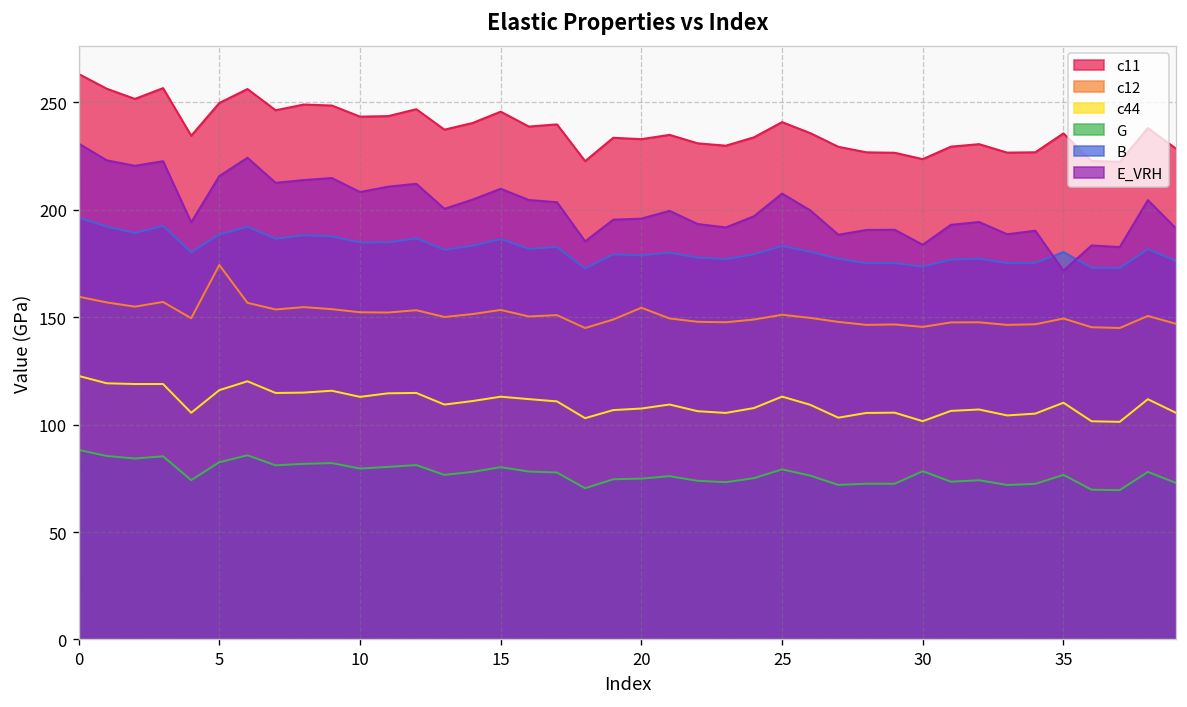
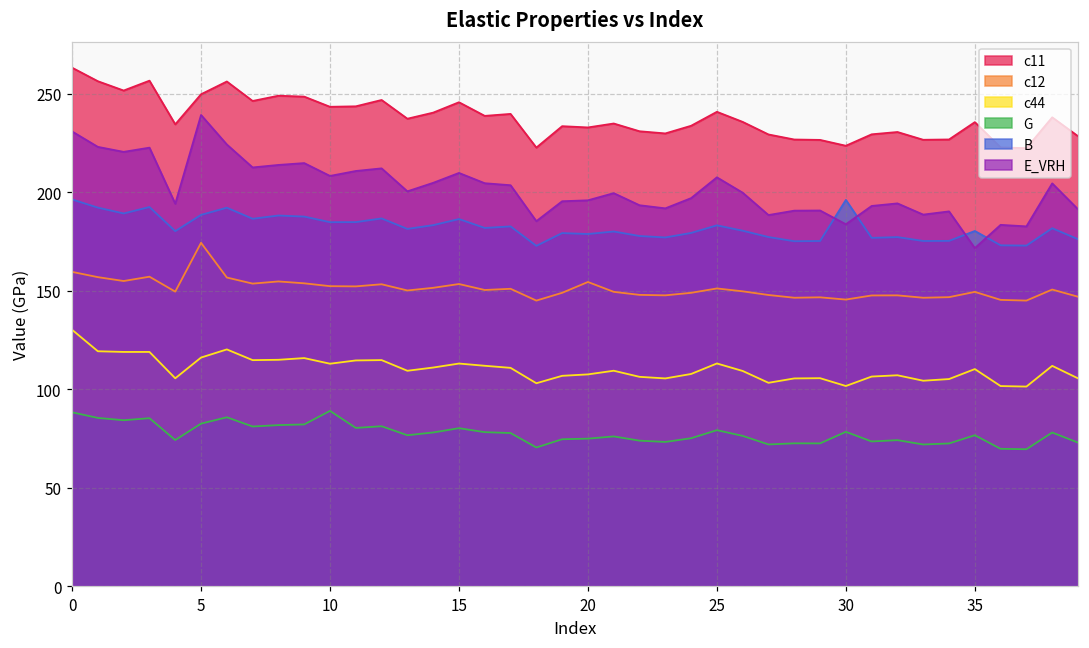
c44, 0: 123 -> 130
E_VRH, 5: 216 -> 239
G, 10: 80 -> 89
B, 30: 174 -> 196
